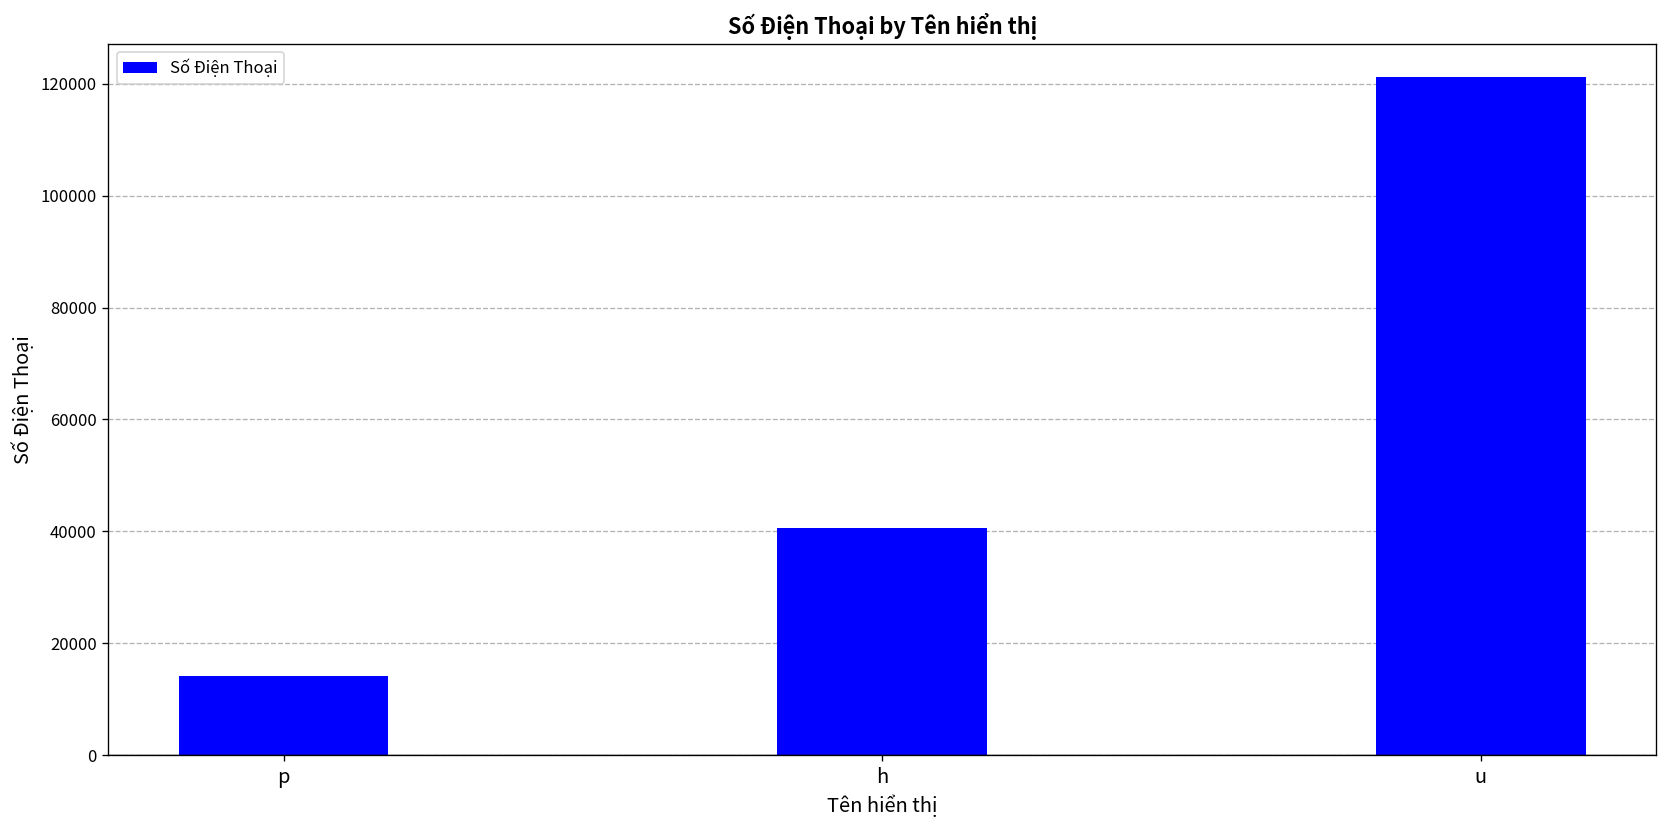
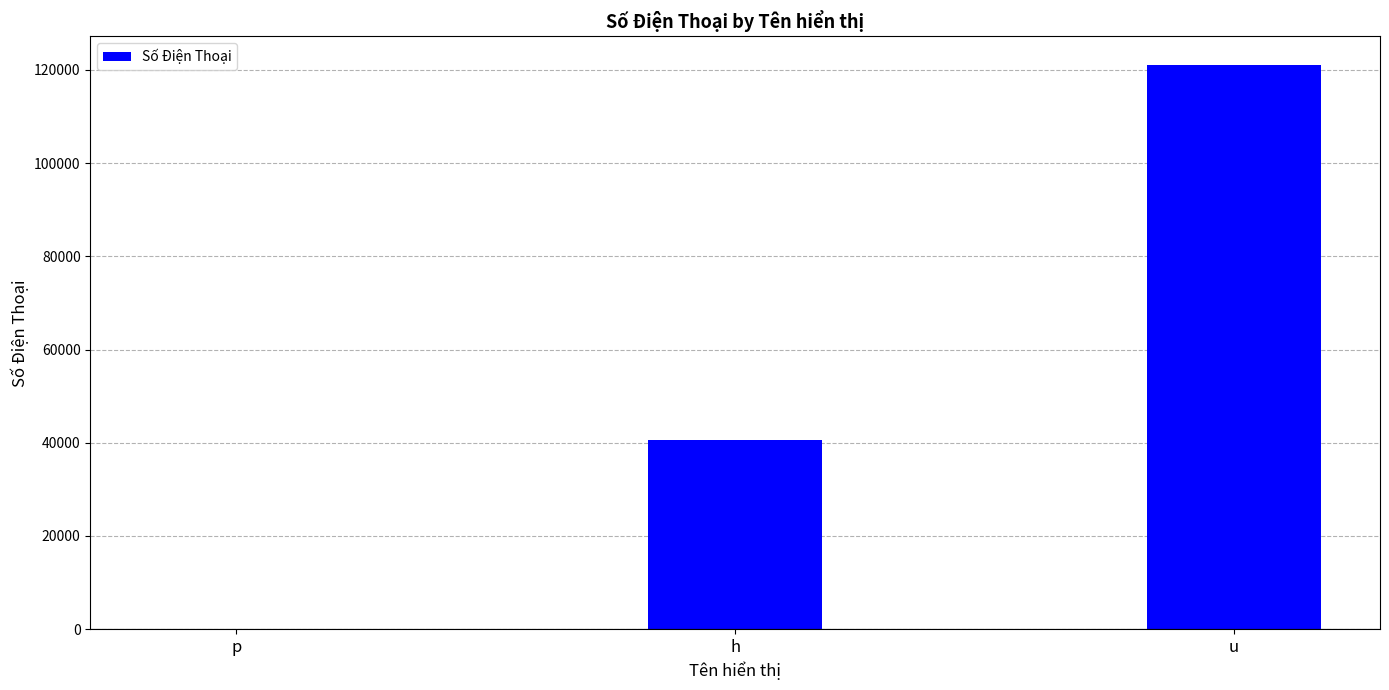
p: 14000 -> 0
